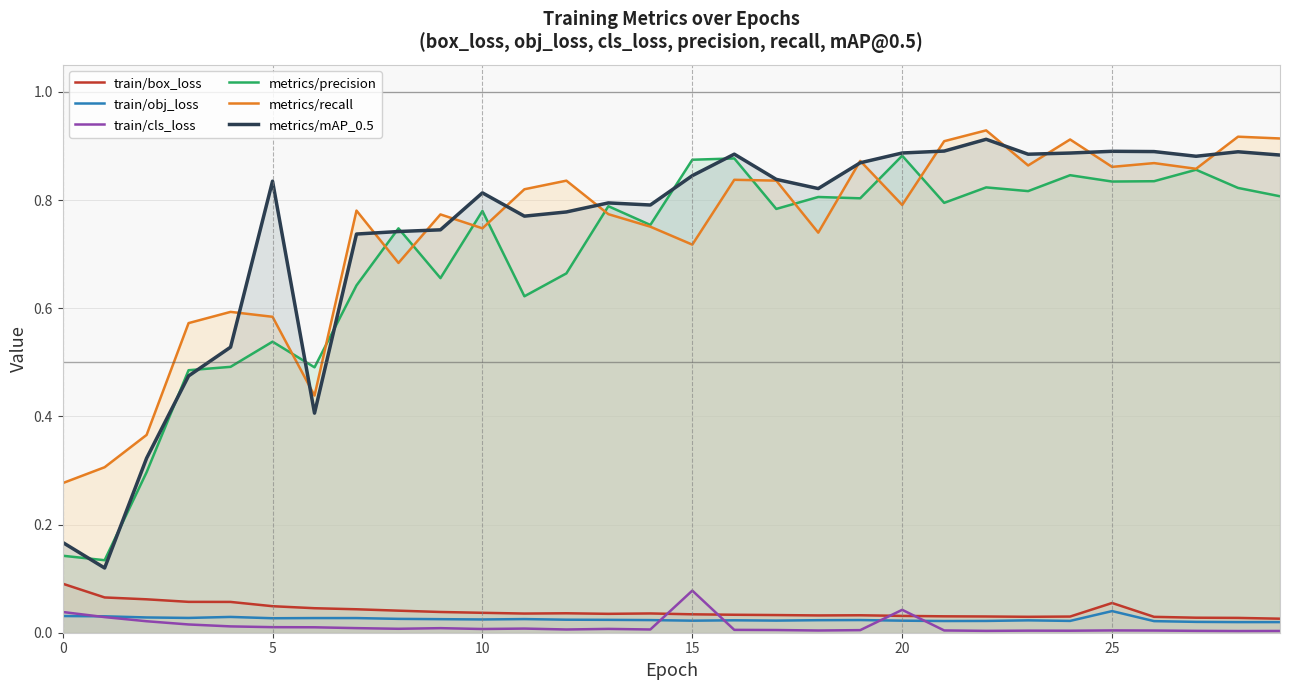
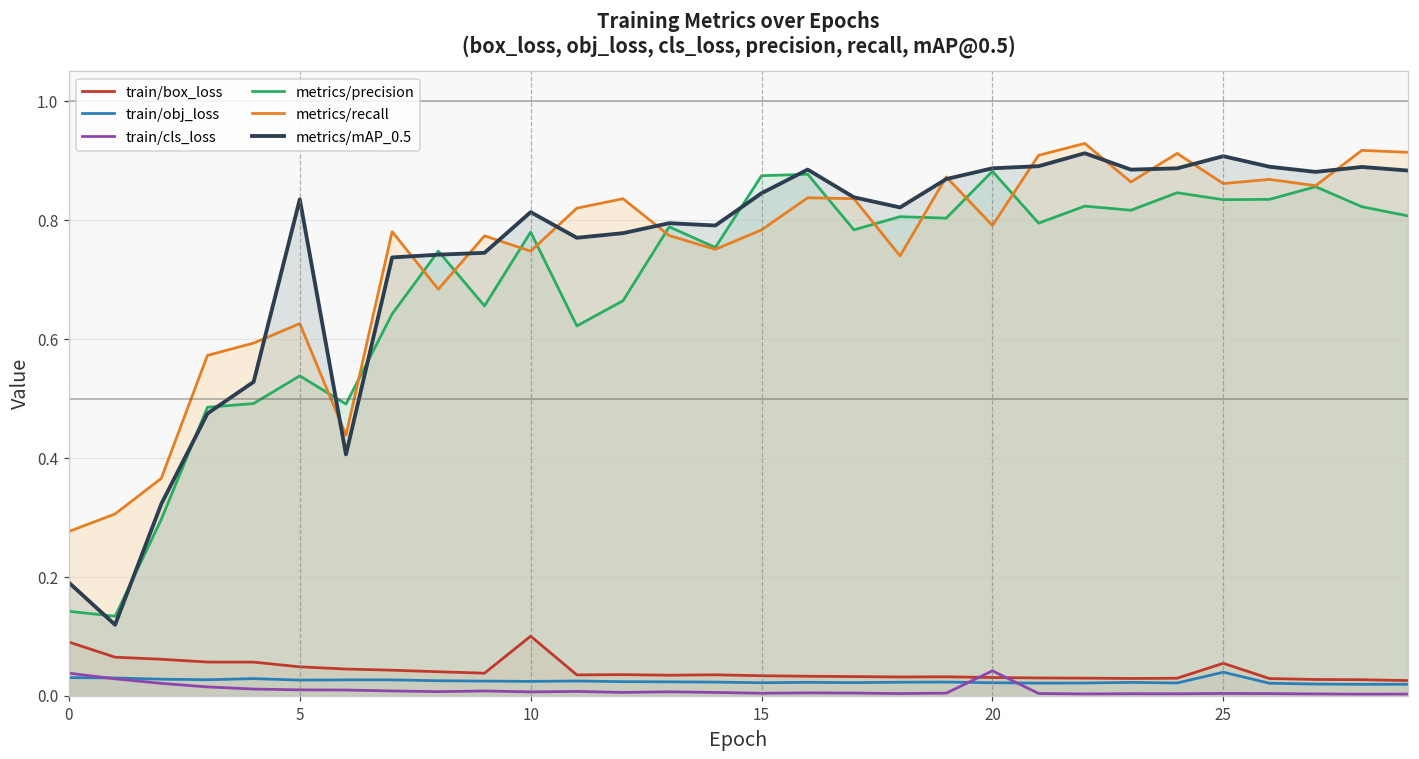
metrics/mAP_0.5, 0: 0.17 -> 0.19
metrics/recall, 5: 0.58 -> 0.63
train/box_loss, 10: 0.04 -> 0.10
train/cls_loss, 15: 0.08 -> 0.00
metrics/recall, 15: 0.72 -> 0.78
metrics/mAP_0.5, 25: 0.89 -> 0.91
